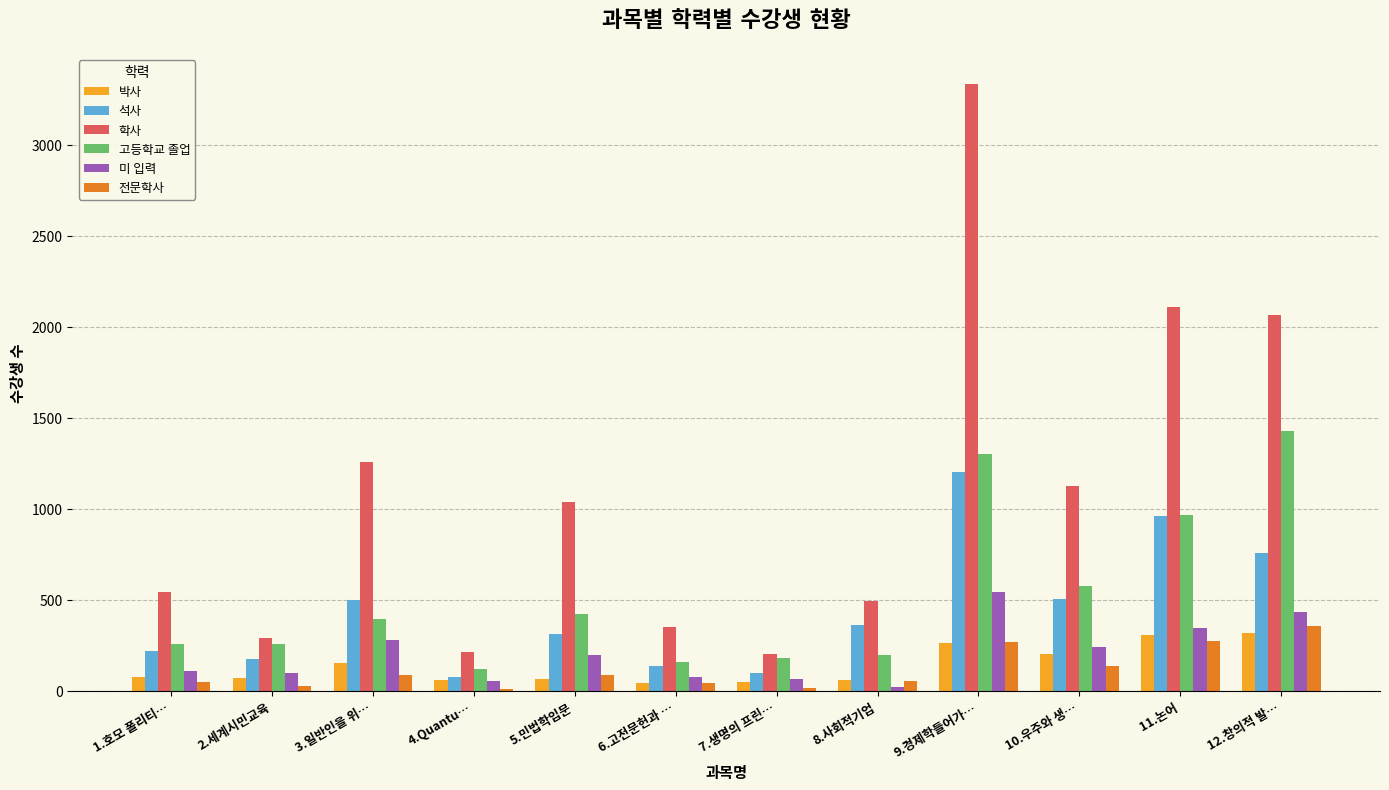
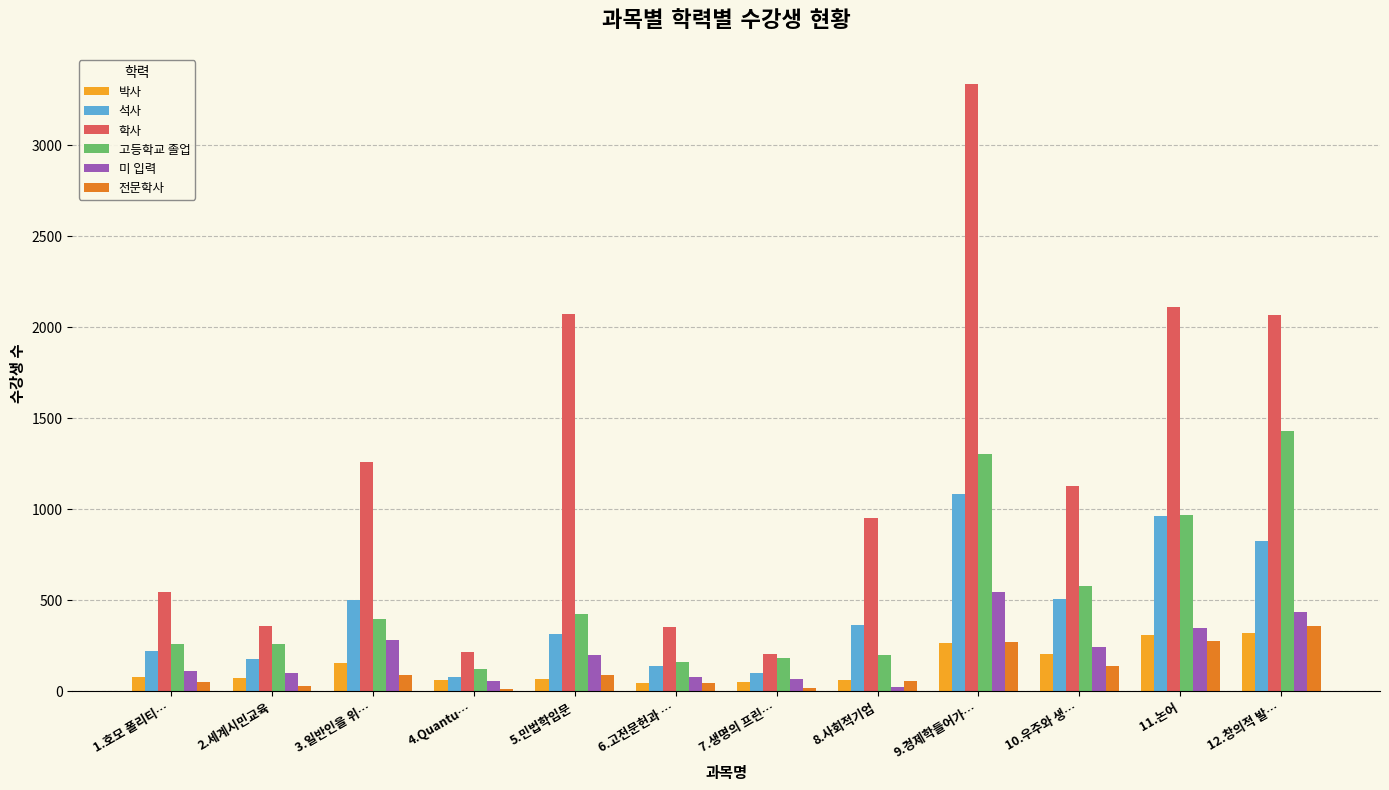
학사, 2.세계시민교육: 290 -> 360
학사, 5.민법학입문: 1040 -> 2070
학사, 8.사회적기업: 490 -> 950
석사, 9.경제학들어가…: 1210 -> 1080
석사, 12.창의적 발…: 760 -> 820
